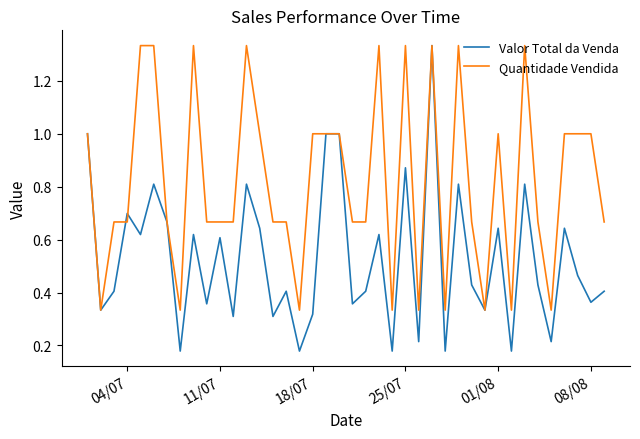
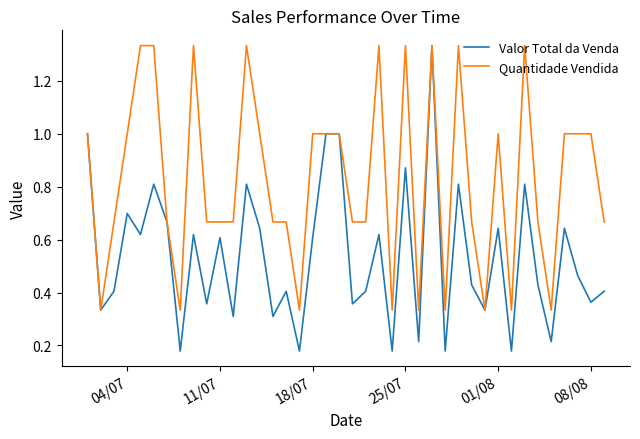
Quantidade Vendida, 04/07: 0.67 -> 1.00
Valor Total da Venda, 18/07: 0.32 -> 0.61
